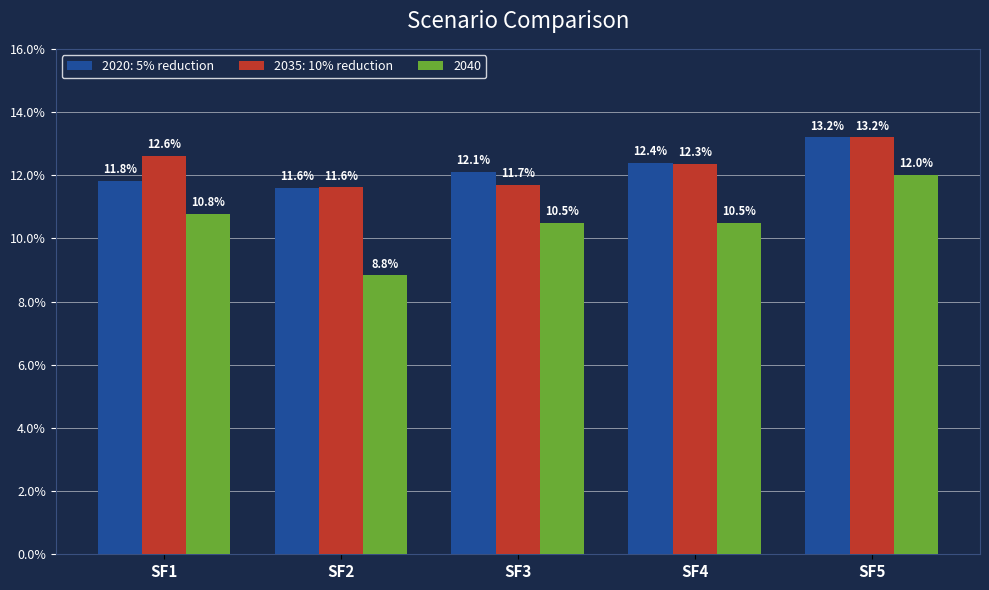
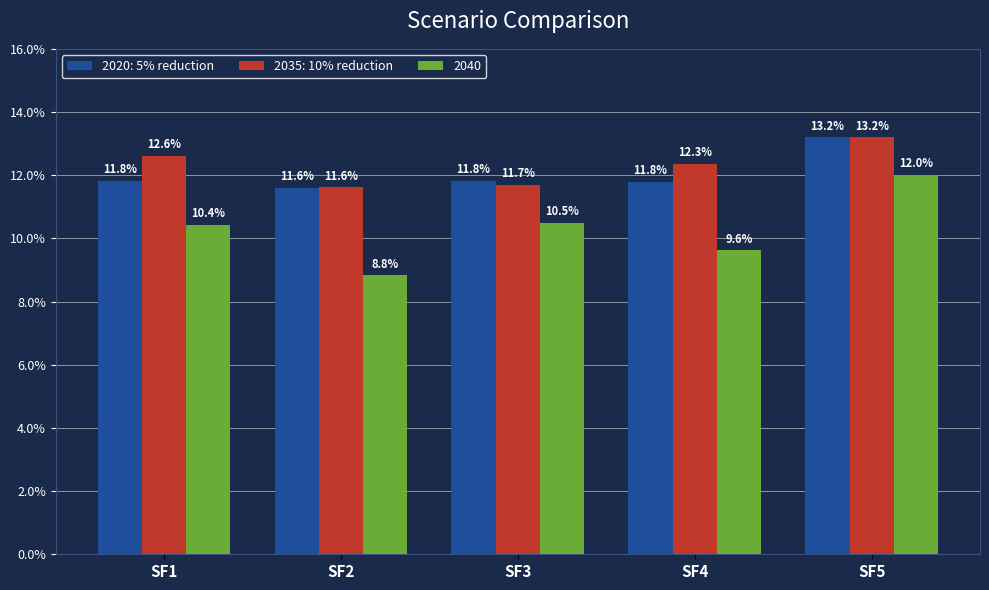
2040, SF1: 10.8% -> 10.4%
2020: 5% reduction, SF3: 12.1% -> 11.8%
2020: 5% reduction, SF4: 12.4% -> 11.8%
2040, SF4: 10.5% -> 9.6%
